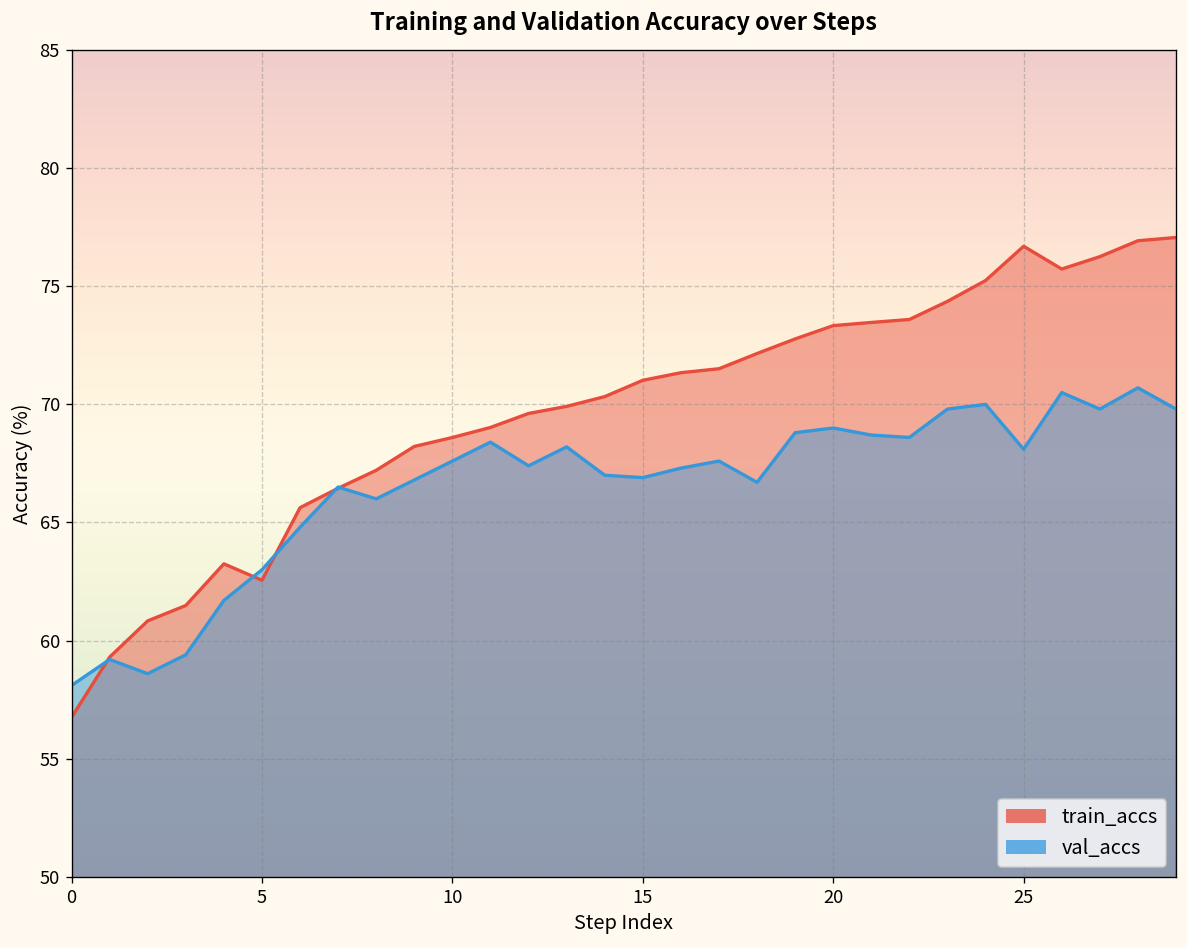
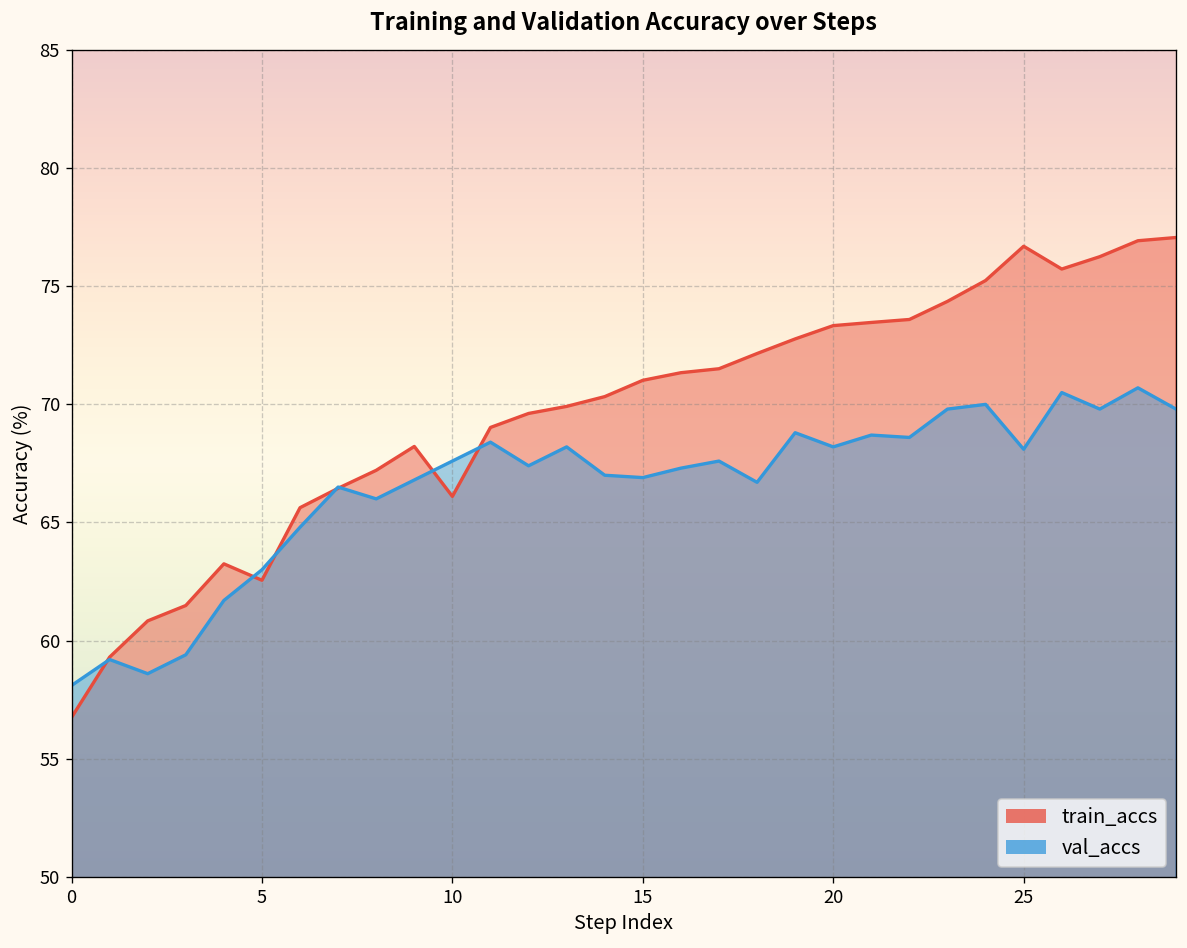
train_accs, 10: 68.6 -> 66.1
val_accs, 20: 69.0 -> 68.2
